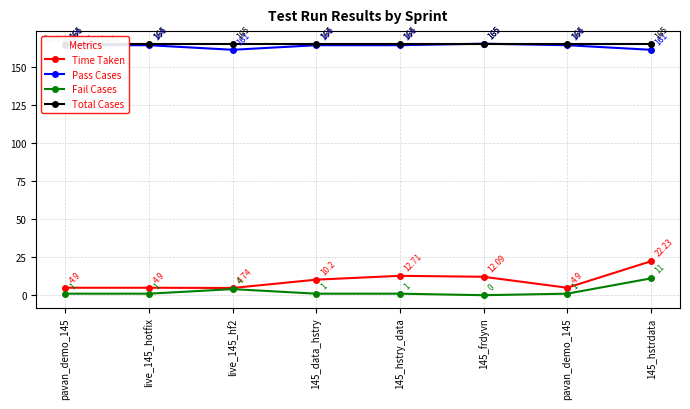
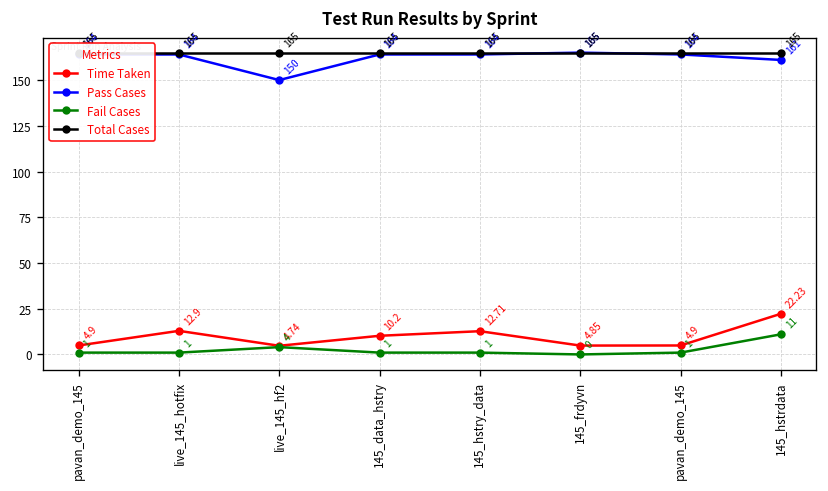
Time Taken, live_145_hotfix: 4.9 -> 12.9
Pass Cases, live_145_hf2: 161 -> 150
Time Taken, 145_frdyvn: 12.09 -> 4.85
